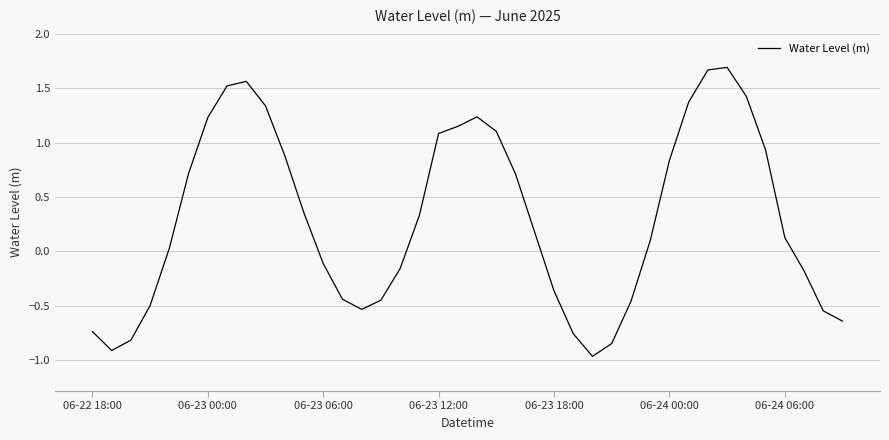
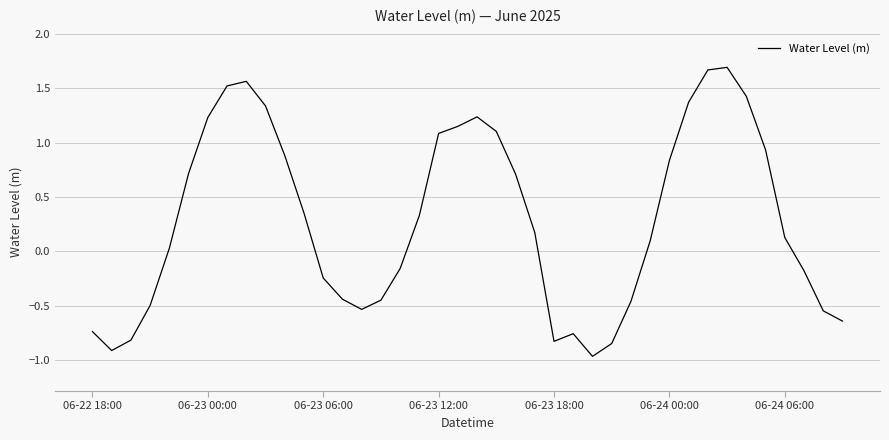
06-23 06:00: -0.11 -> -0.24
06-23 18:00: -0.36 -> -0.82
